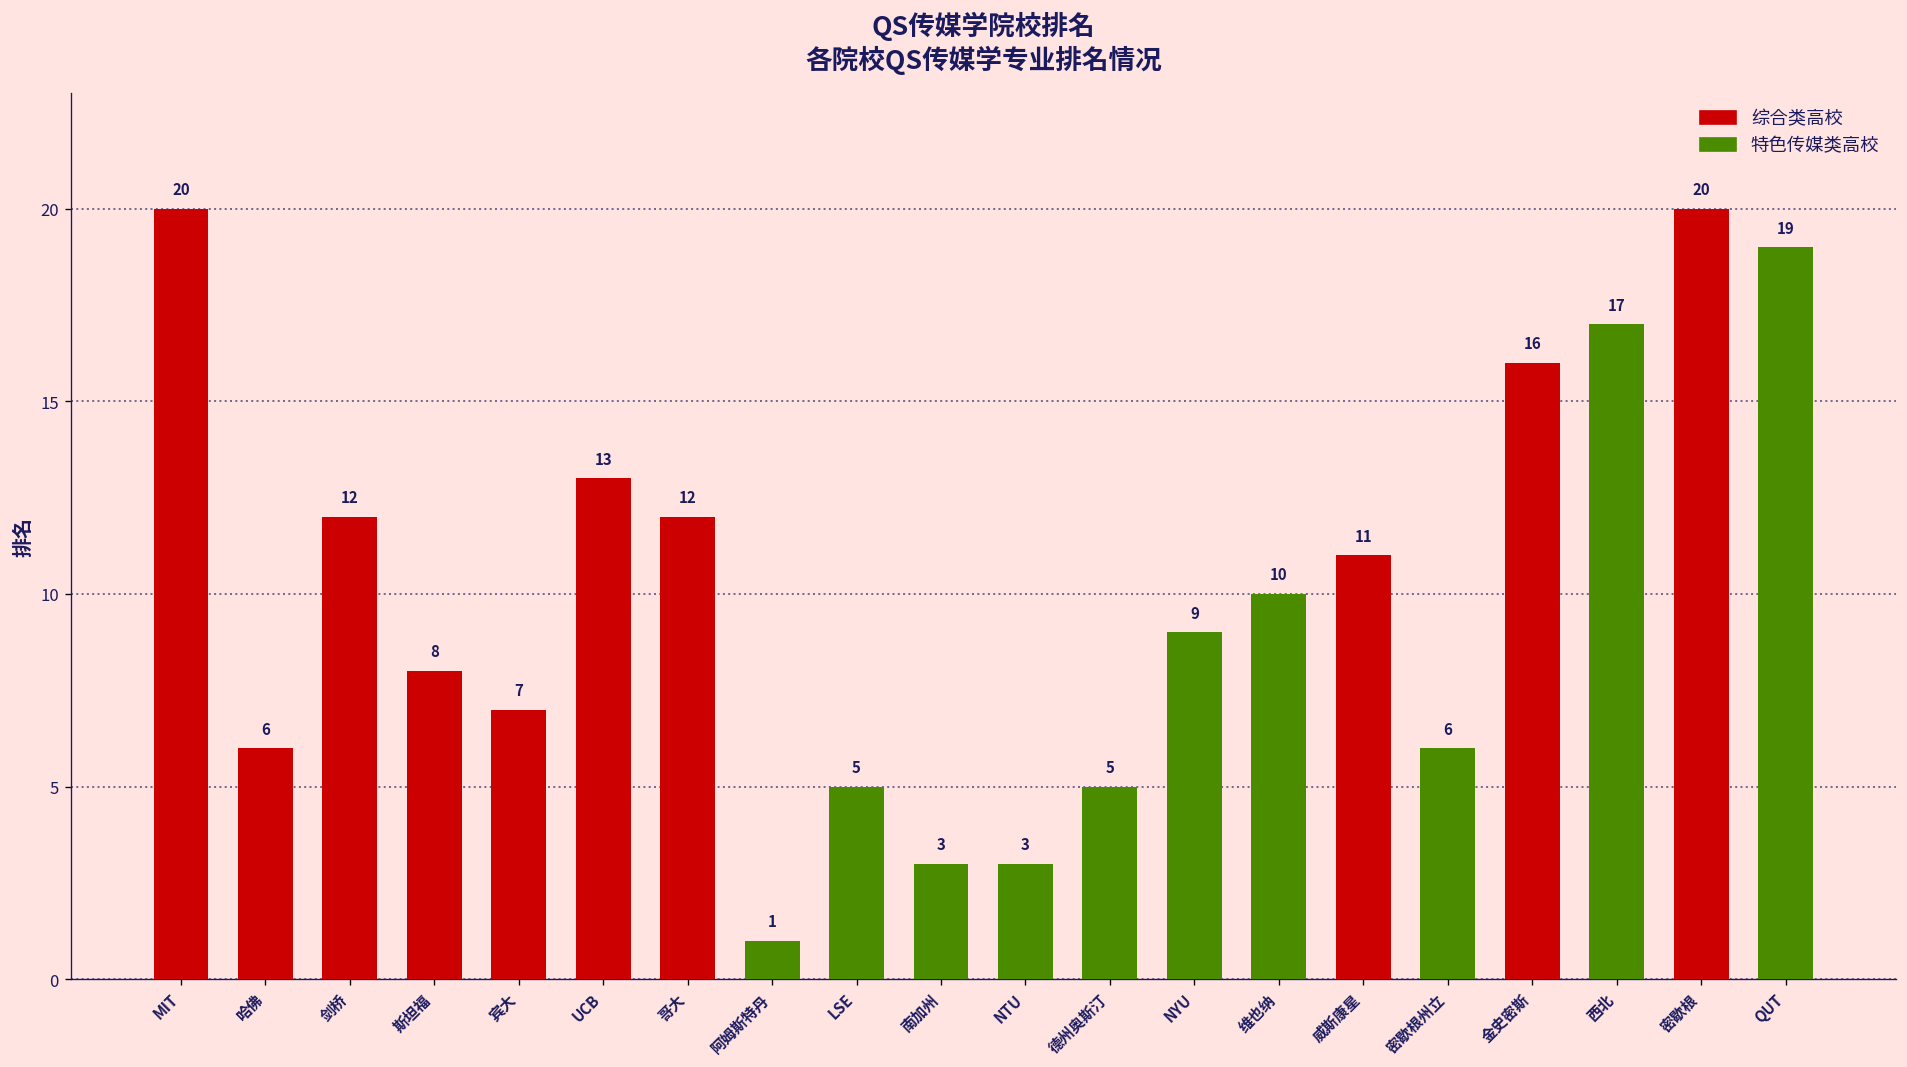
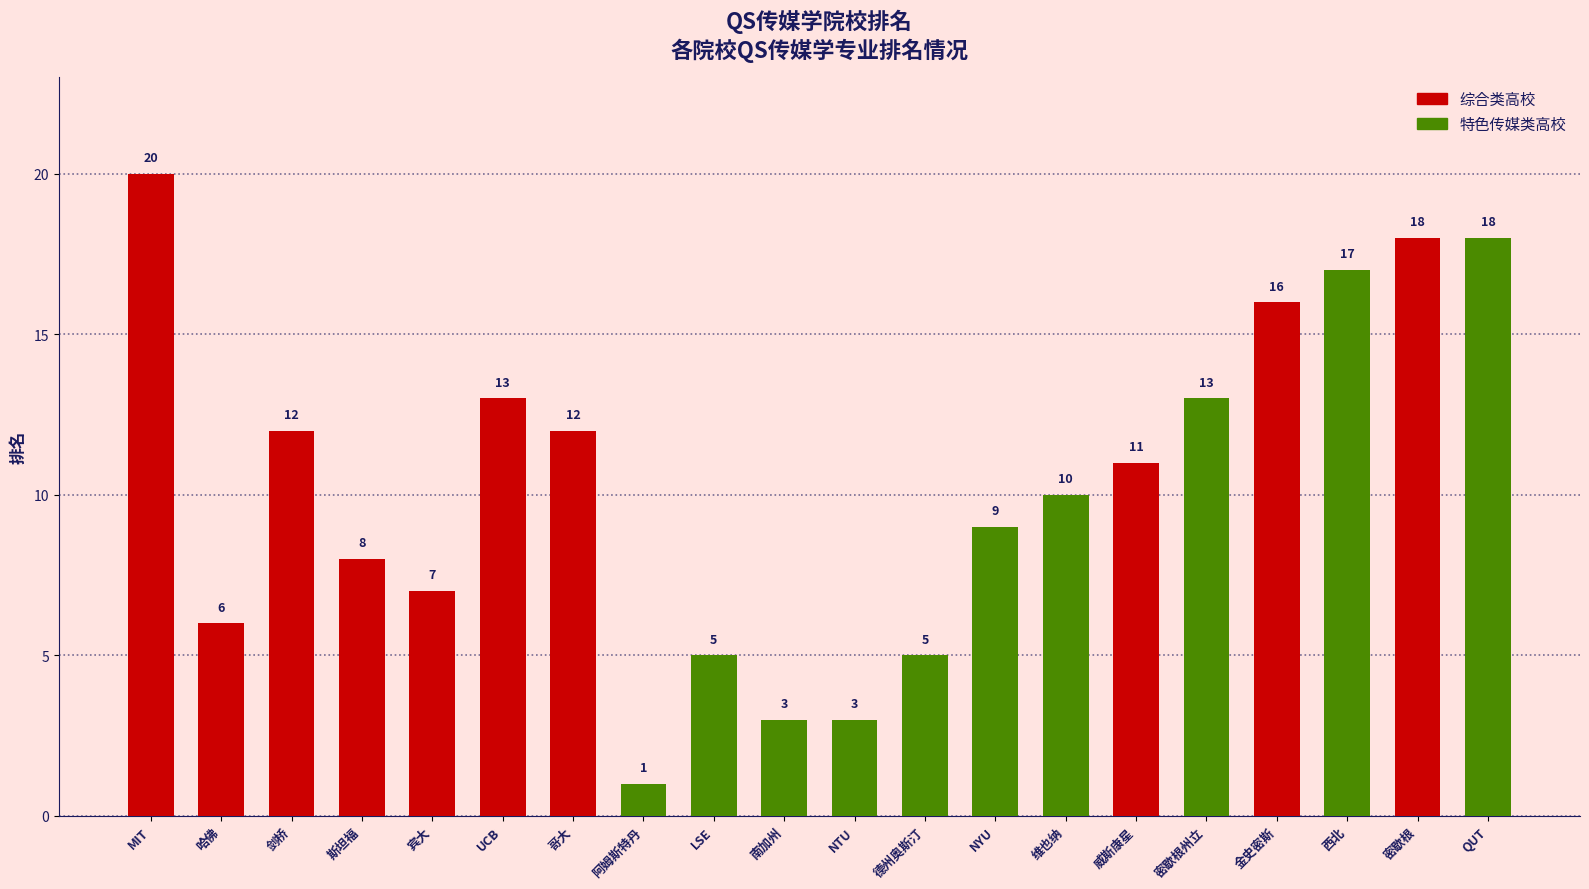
密歇根州立: 6 -> 13
密歇根: 20 -> 18
QUT: 19 -> 18
